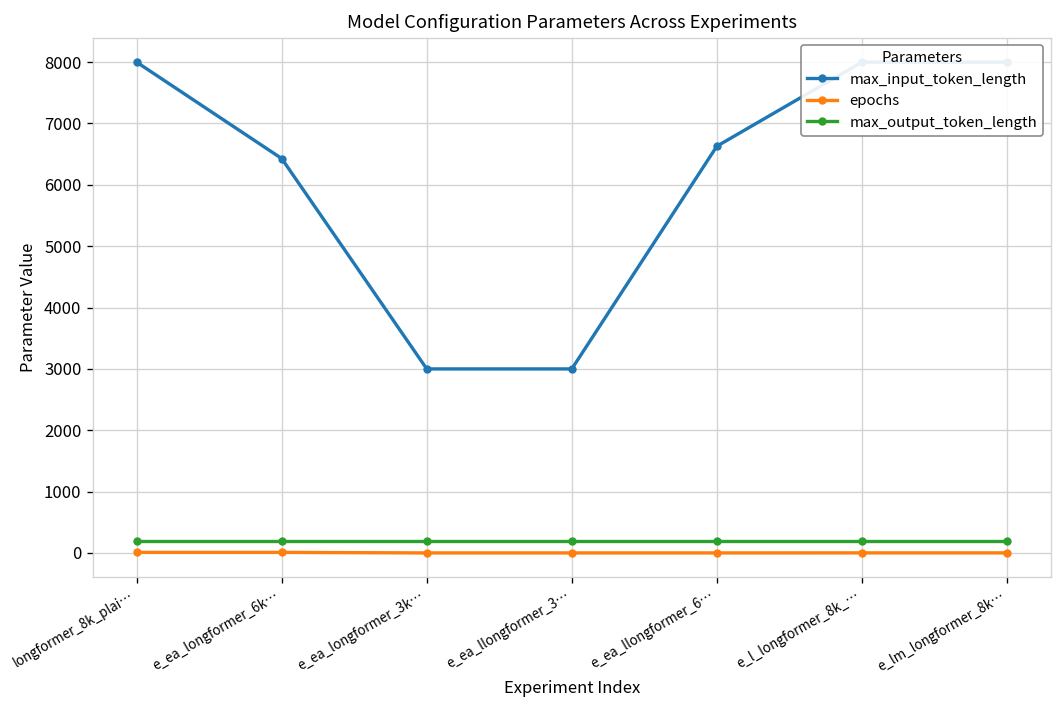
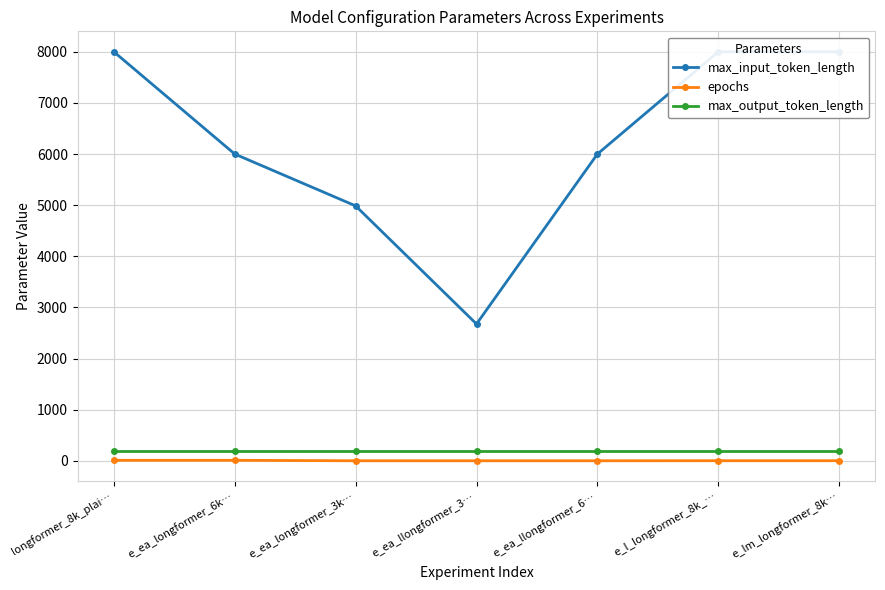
max_input_token_length, e_ea_longformer_6k…: 6400 -> 6000
max_input_token_length, e_ea_longformer_3k…: 3000 -> 5000
max_input_token_length, e_ea_llongformer_3…: 3000 -> 2700
max_input_token_length, e_ea_llongformer_6…: 6600 -> 6000
